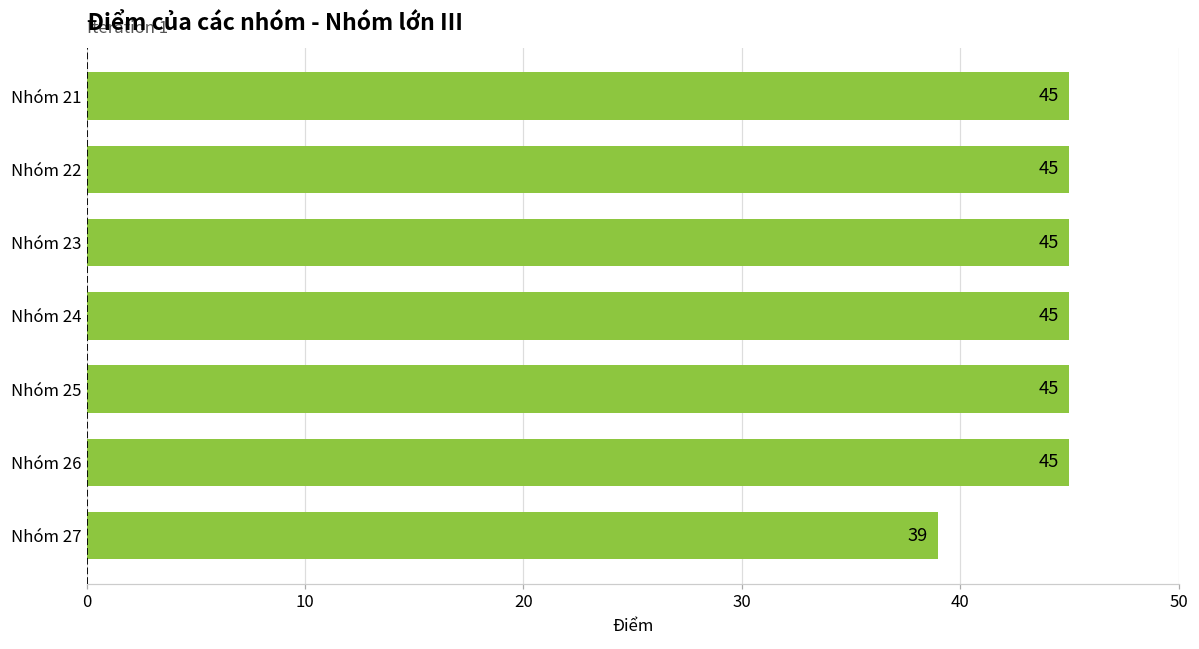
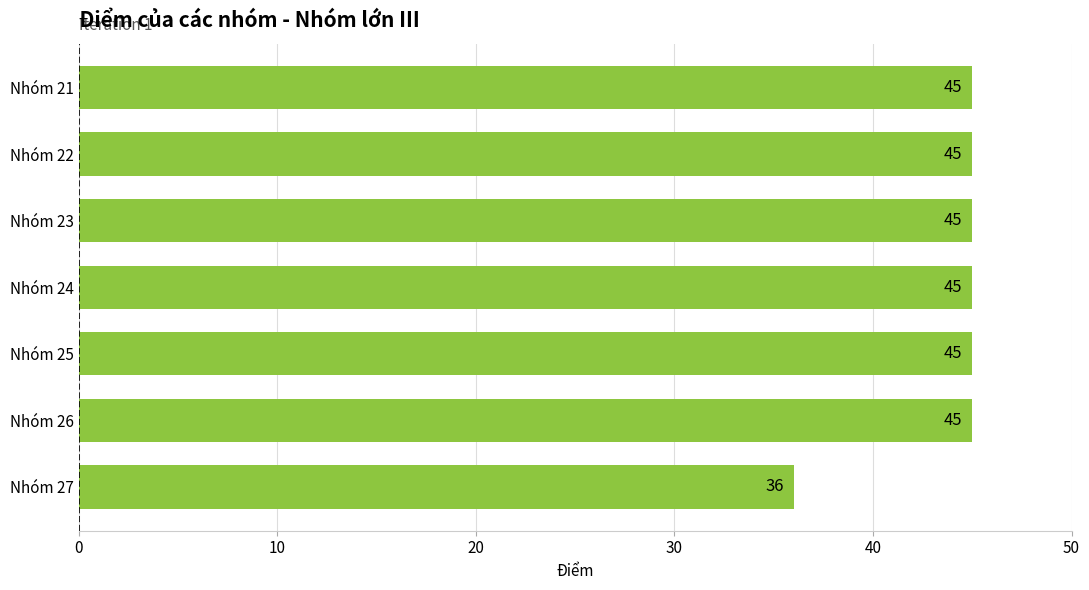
Nhóm 27: 39 -> 36
